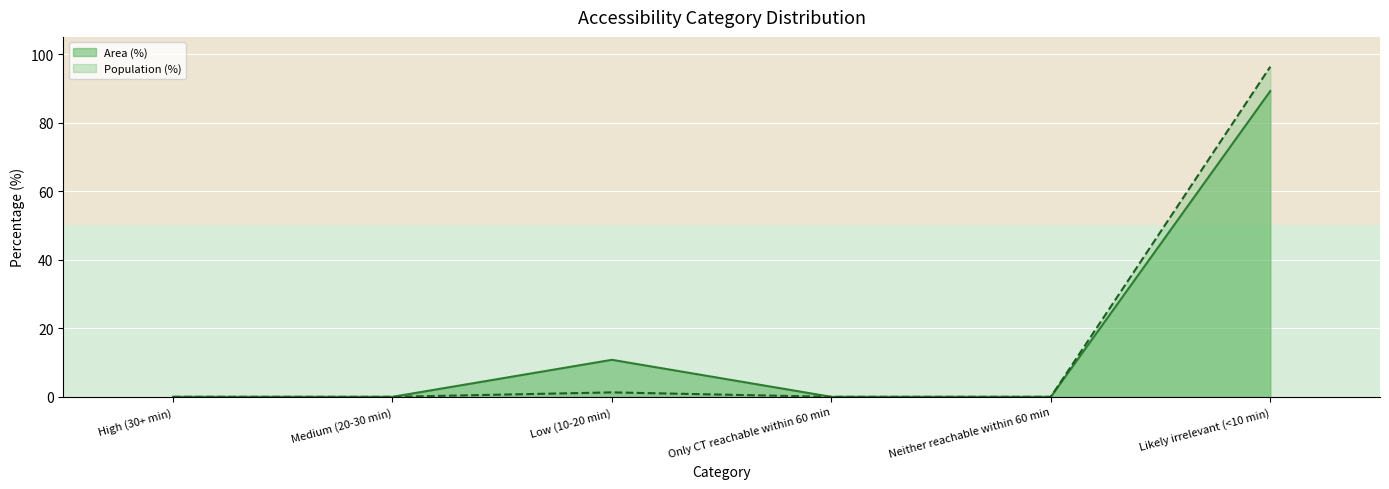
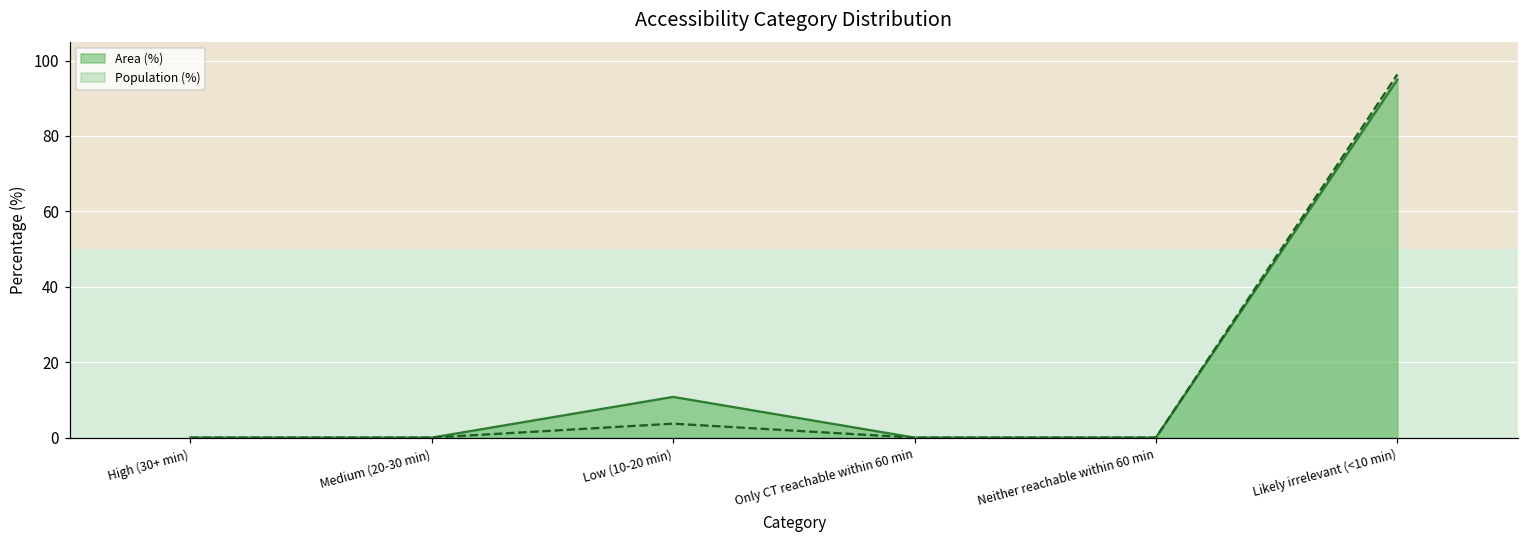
Population (%), Low (10-20 min): 1 -> 4
Area (%), Likely irrelevant (<10 min): 89 -> 95
